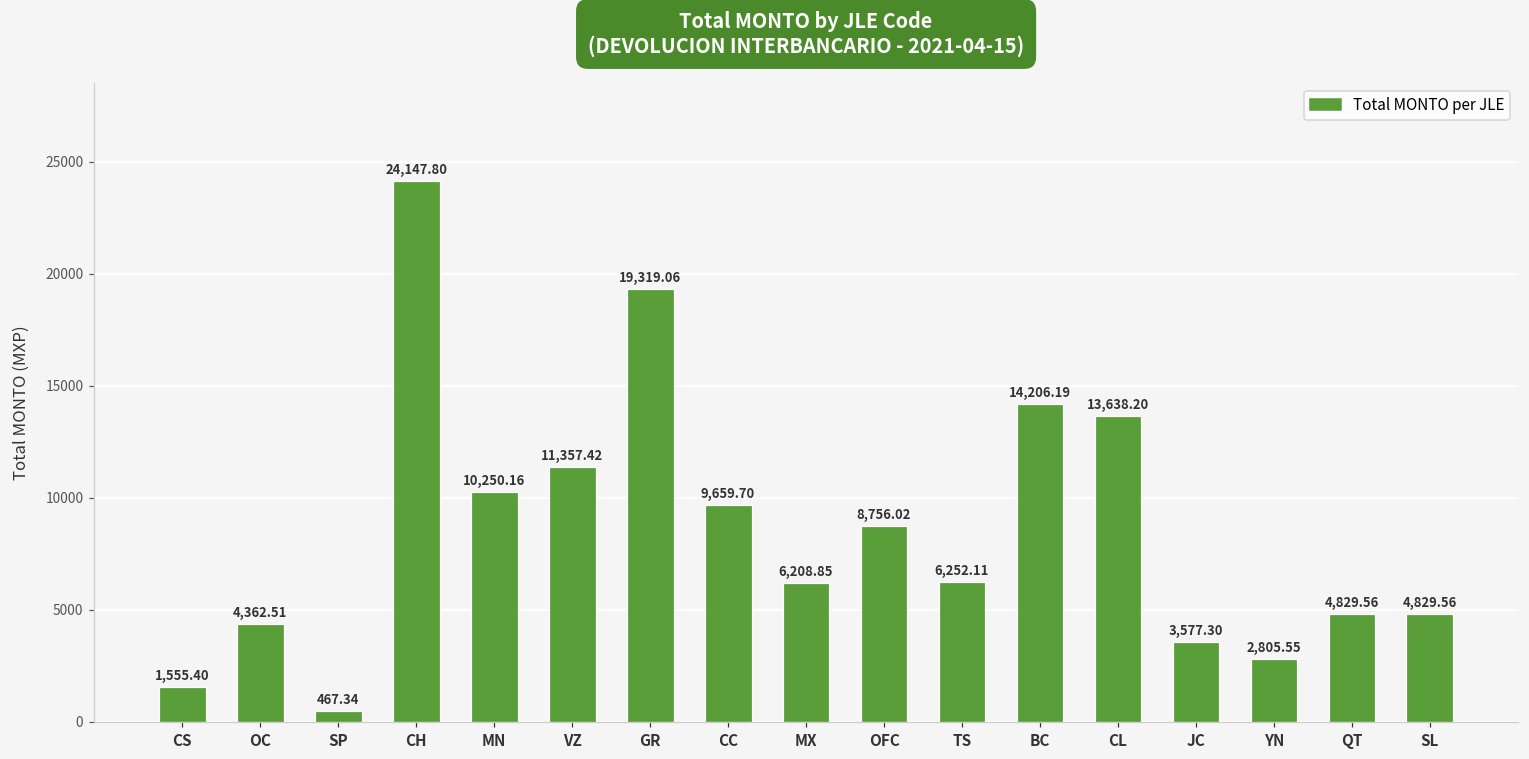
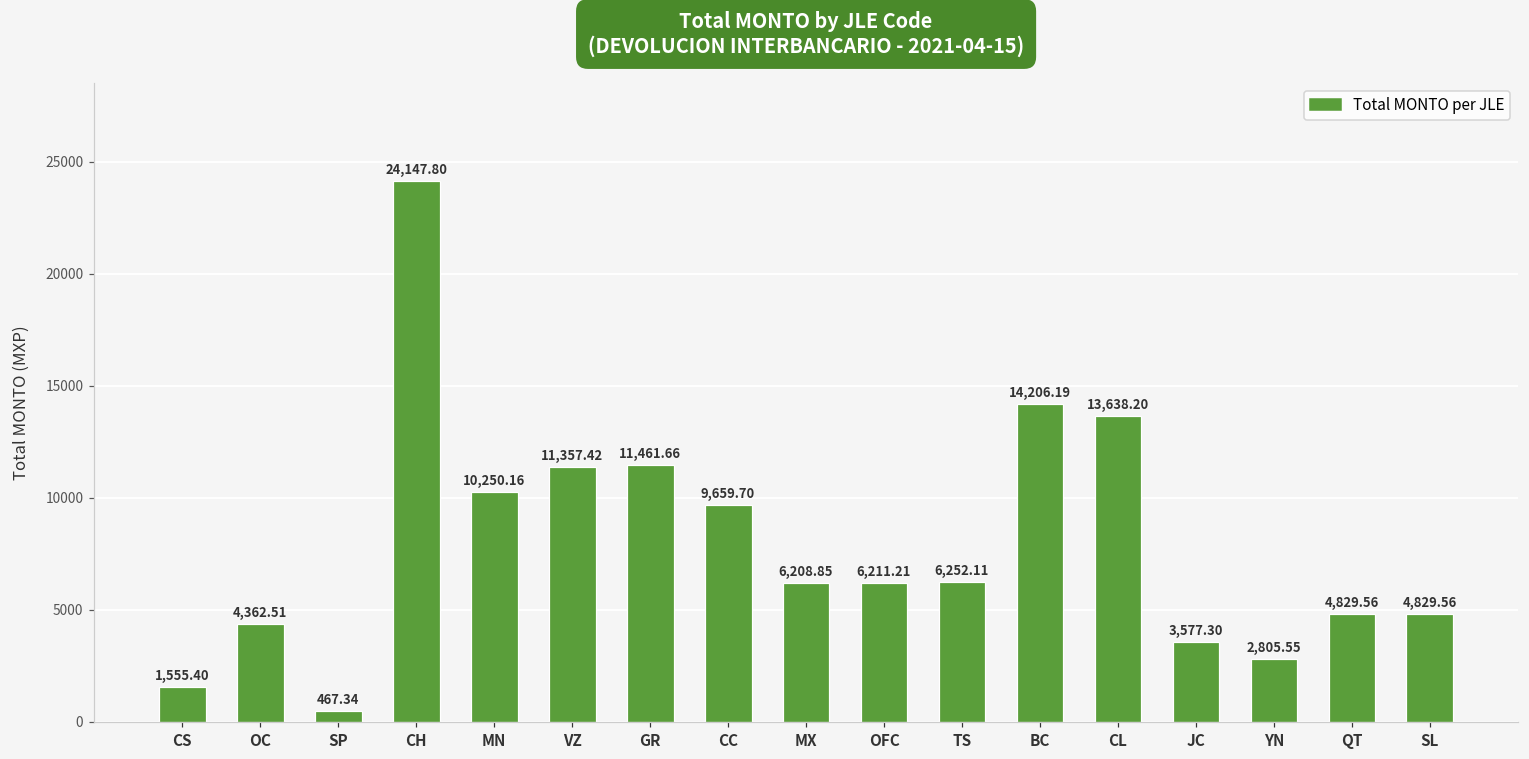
GR: 19,319.06 -> 11,461.66
OFC: 8,756.02 -> 6,211.21
